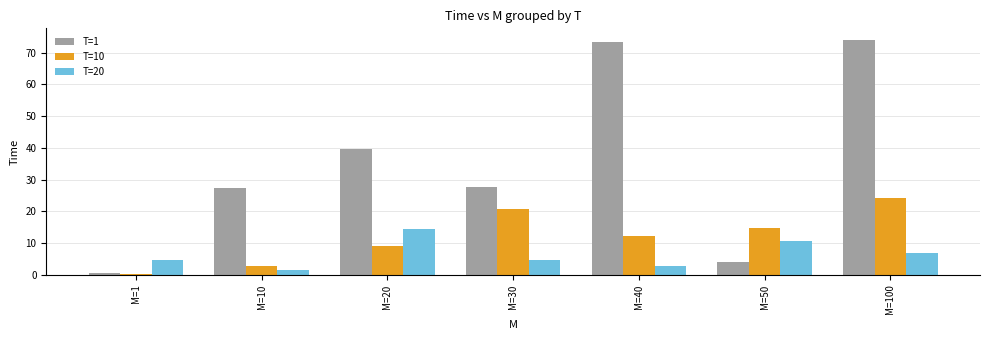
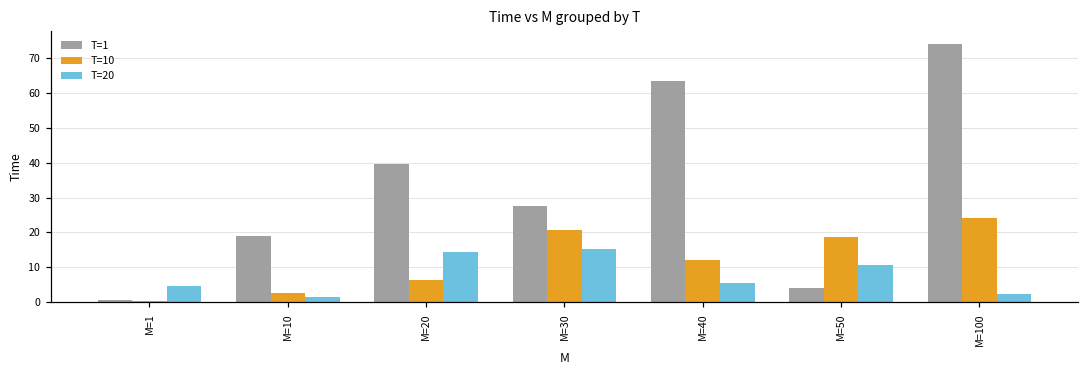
T=1, M=10: 27 -> 19
T=10, M=20: 9 -> 6
T=20, M=30: 5 -> 15
T=1, M=40: 73 -> 63
T=20, M=40: 3 -> 5
T=10, M=50: 15 -> 19
T=20, M=100: 7 -> 2
